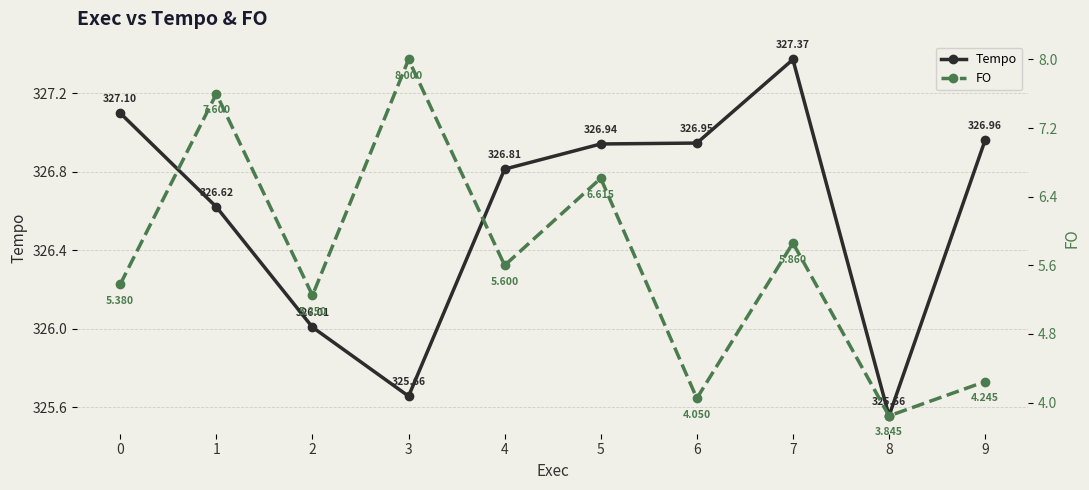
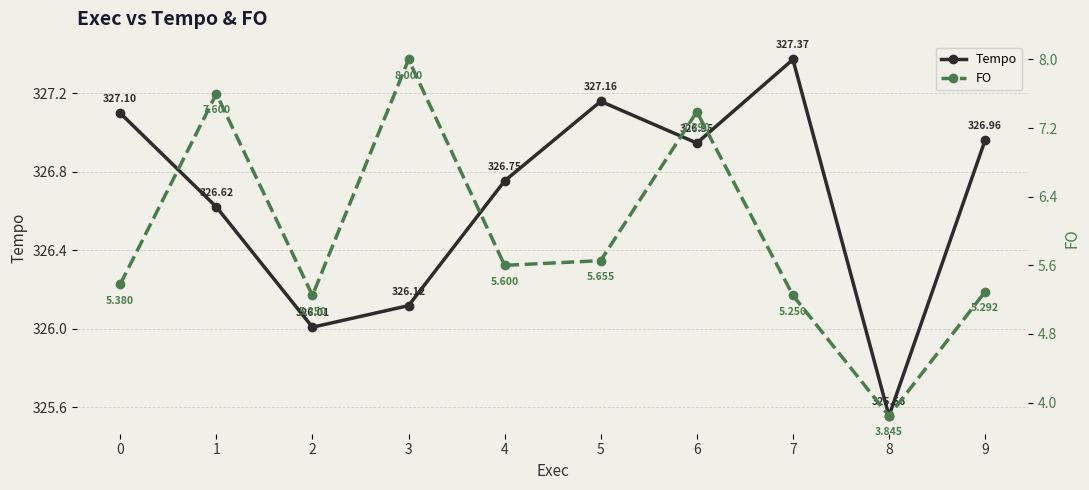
Tempo, 3: 325.66 -> 326.12
Tempo, 4: 326.81 -> 326.75
Tempo, 5: 326.94 -> 327.16
FO, 5: 6.615 -> 5.655
FO, 6: 4.050 -> 7.390
FO, 7: 5.860 -> 5.250
FO, 9: 4.245 -> 5.292
